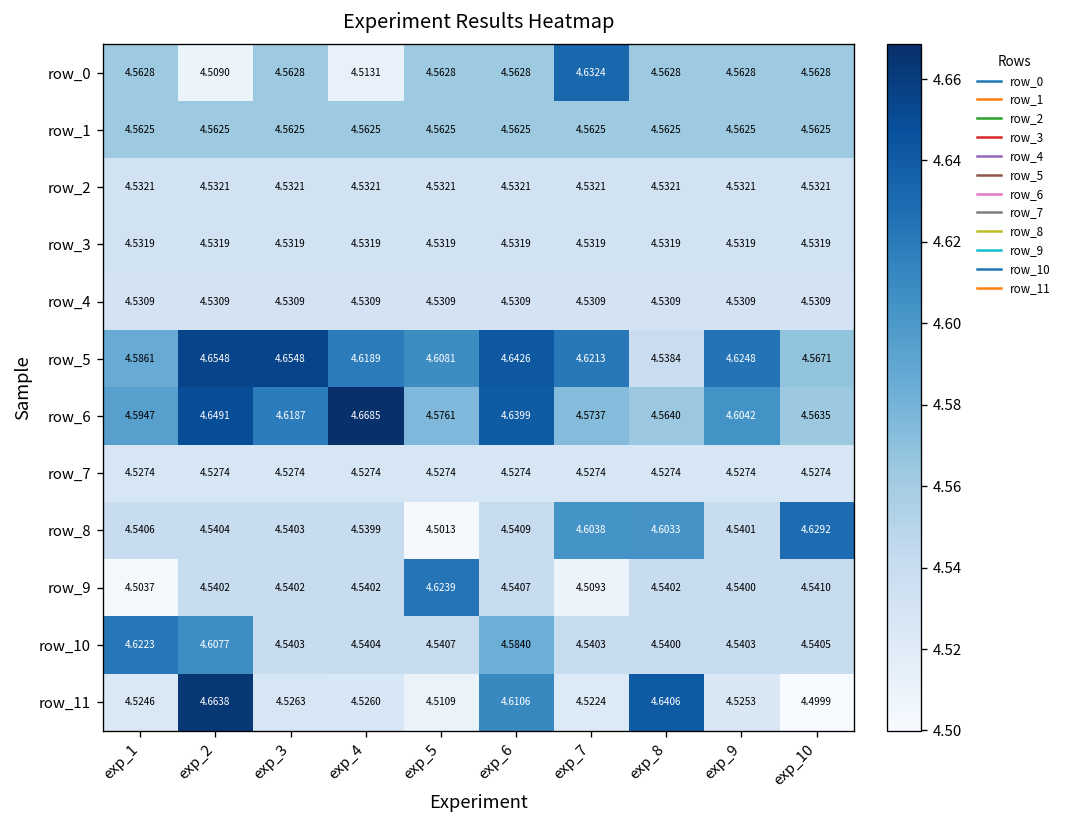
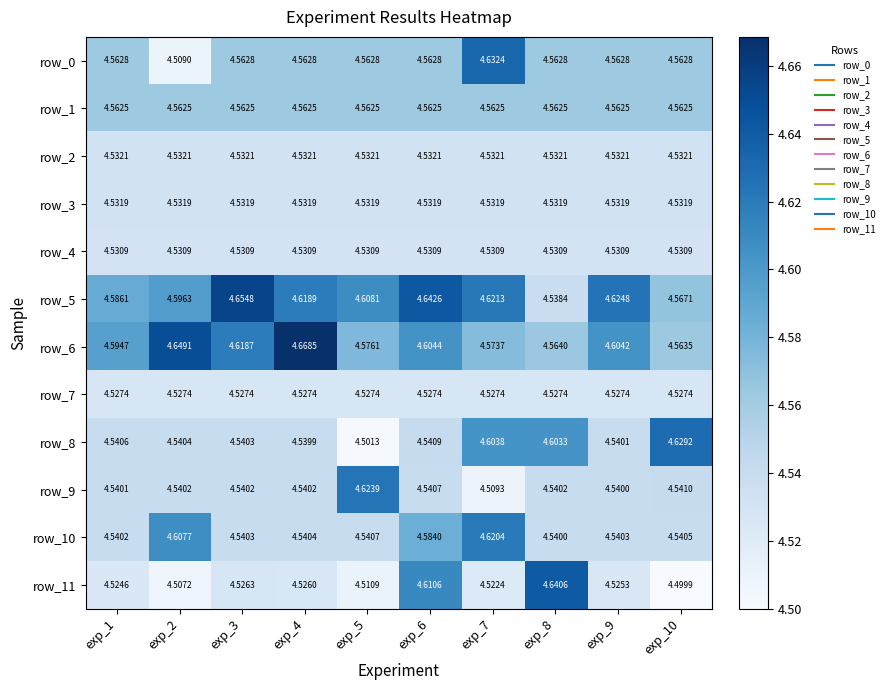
row_0, exp_4: 4.5131 -> 4.5628
row_5, exp_2: 4.6548 -> 4.5963
row_6, exp_6: 4.6399 -> 4.6044
row_9, exp_1: 4.5037 -> 4.5401
row_10, exp_1: 4.6223 -> 4.5402
row_10, exp_7: 4.5403 -> 4.6204
row_11, exp_2: 4.6638 -> 4.5072
